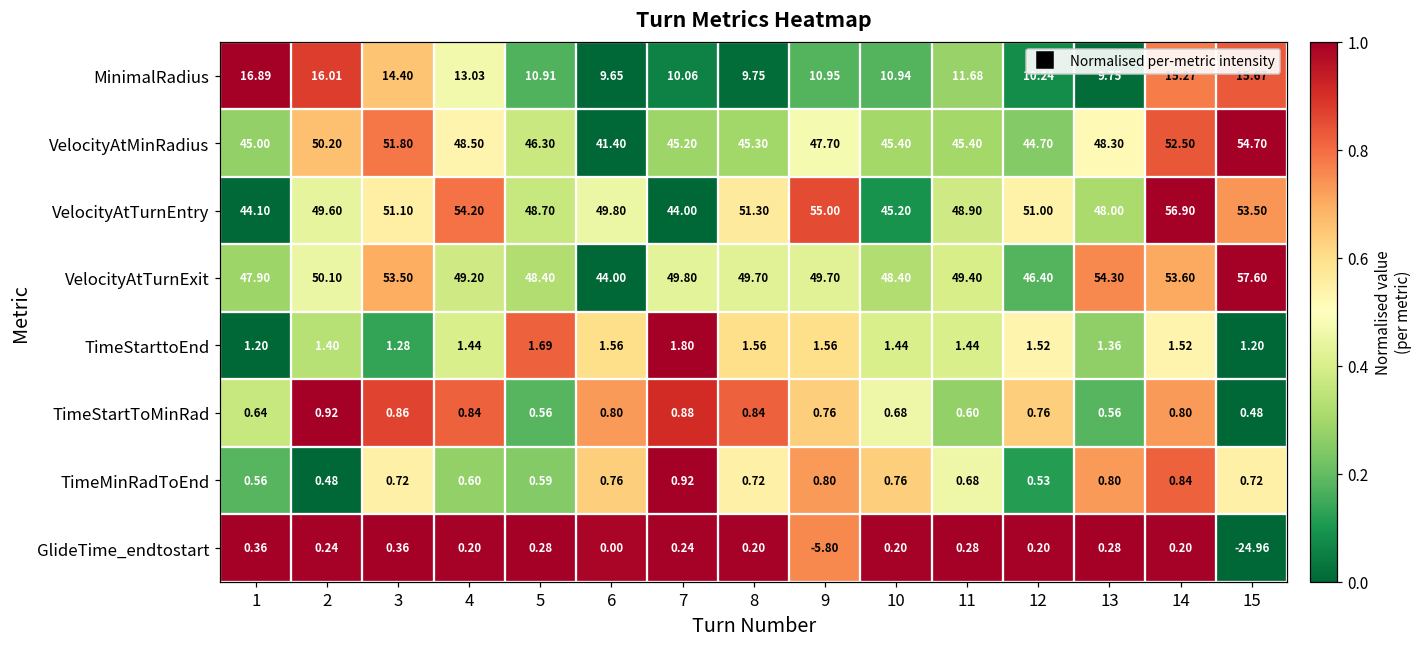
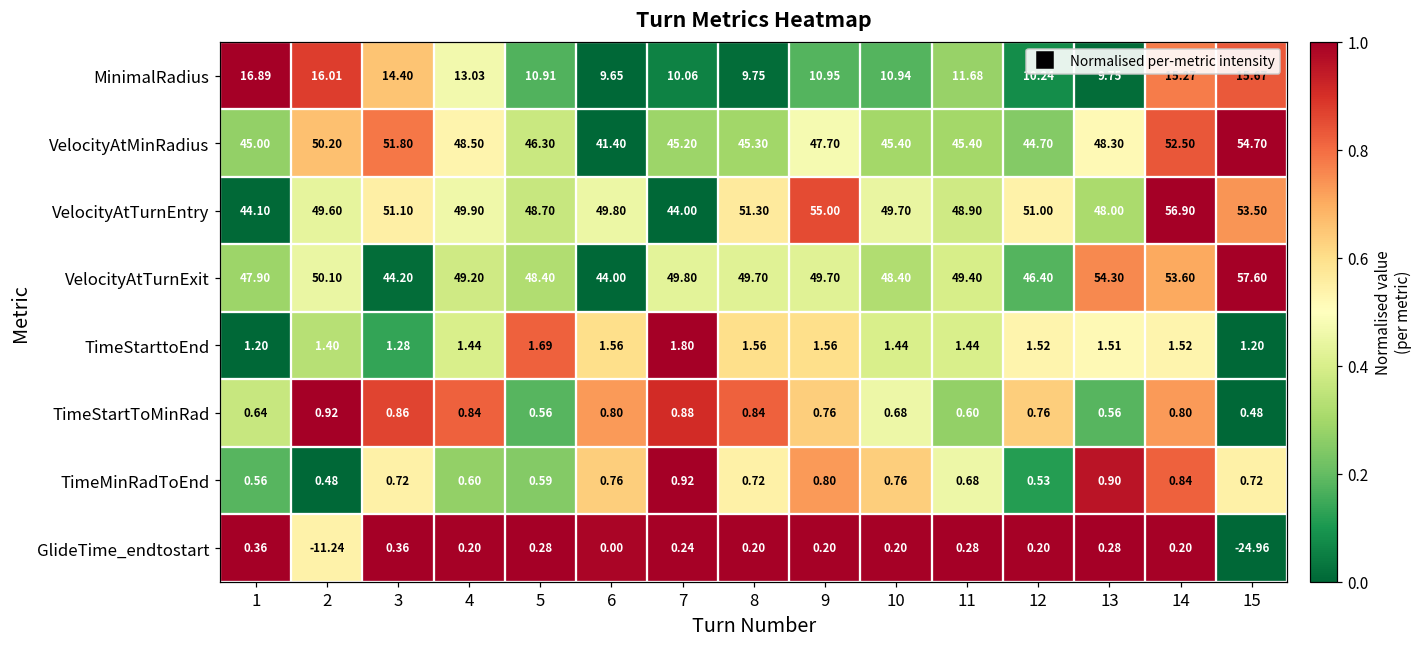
VelocityAtTurnEntry, 4: 54.20 -> 49.90
VelocityAtTurnEntry, 10: 45.20 -> 49.70
VelocityAtTurnExit, 3: 53.50 -> 44.20
TimeStarttoEnd, 13: 1.36 -> 1.51
TimeMinRadToEnd, 13: 0.80 -> 0.90
GlideTime_endtostart, 2: 0.24 -> -11.24
GlideTime_endtostart, 9: -5.80 -> 0.20
